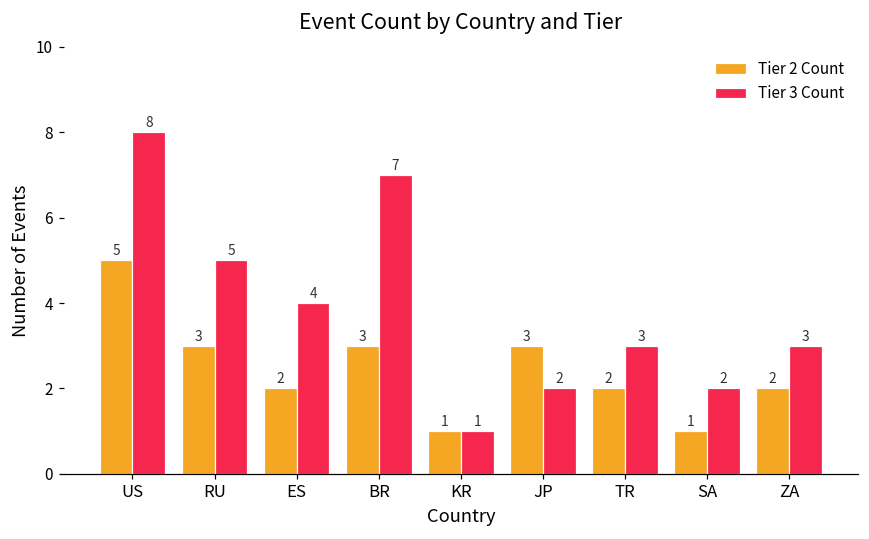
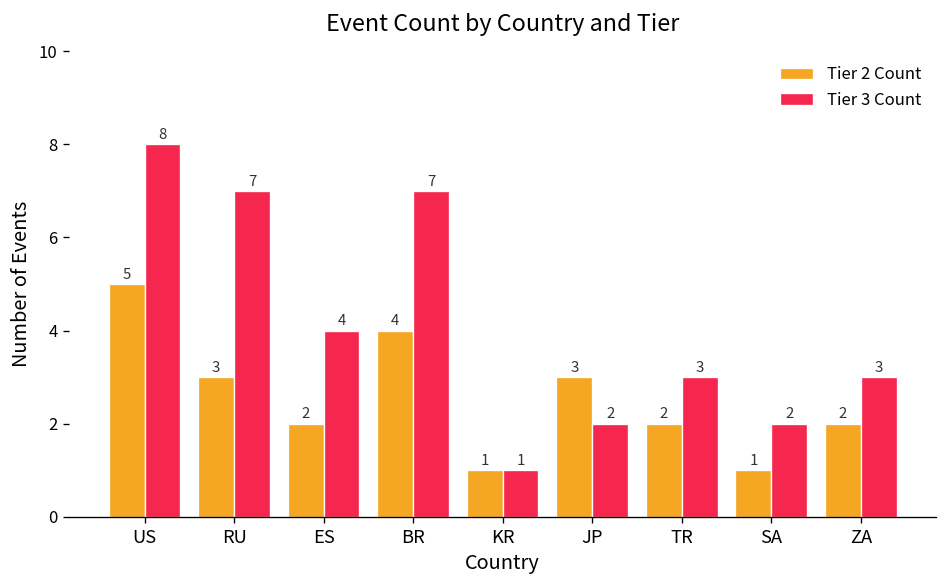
Tier 3 Count, RU: 5 -> 7
Tier 2 Count, BR: 3 -> 4
